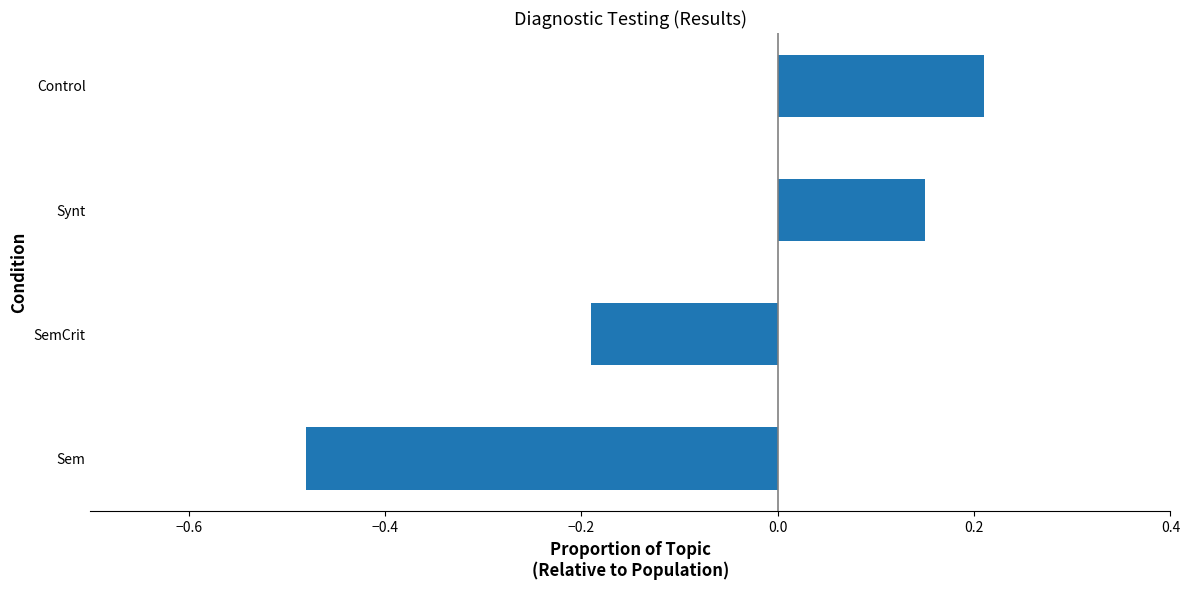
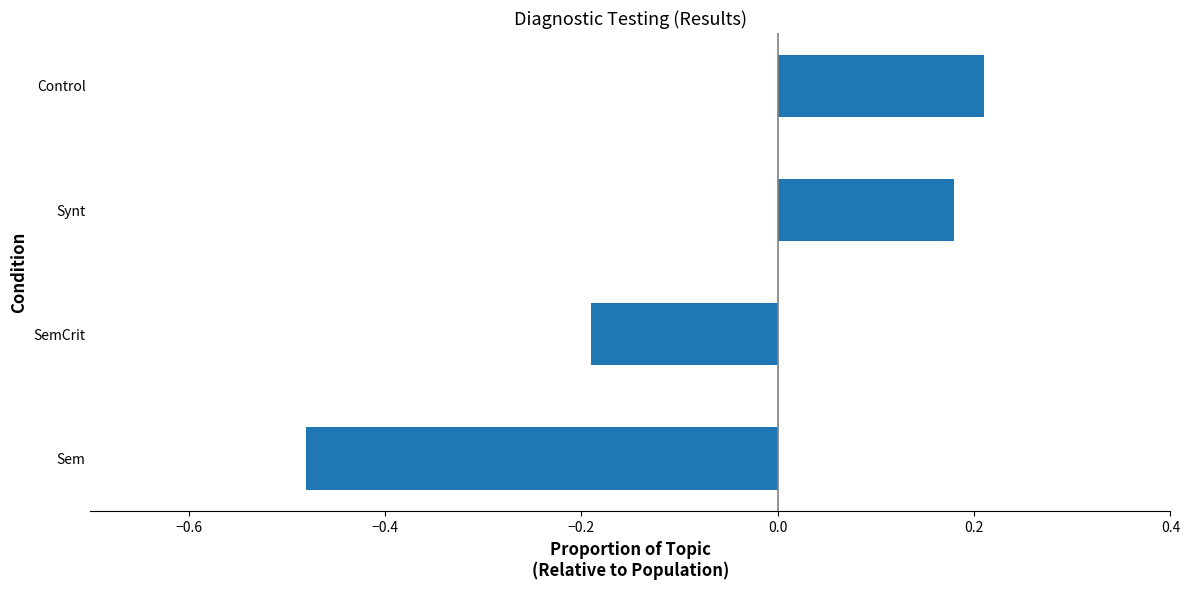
Synt: 0.15 -> 0.18
